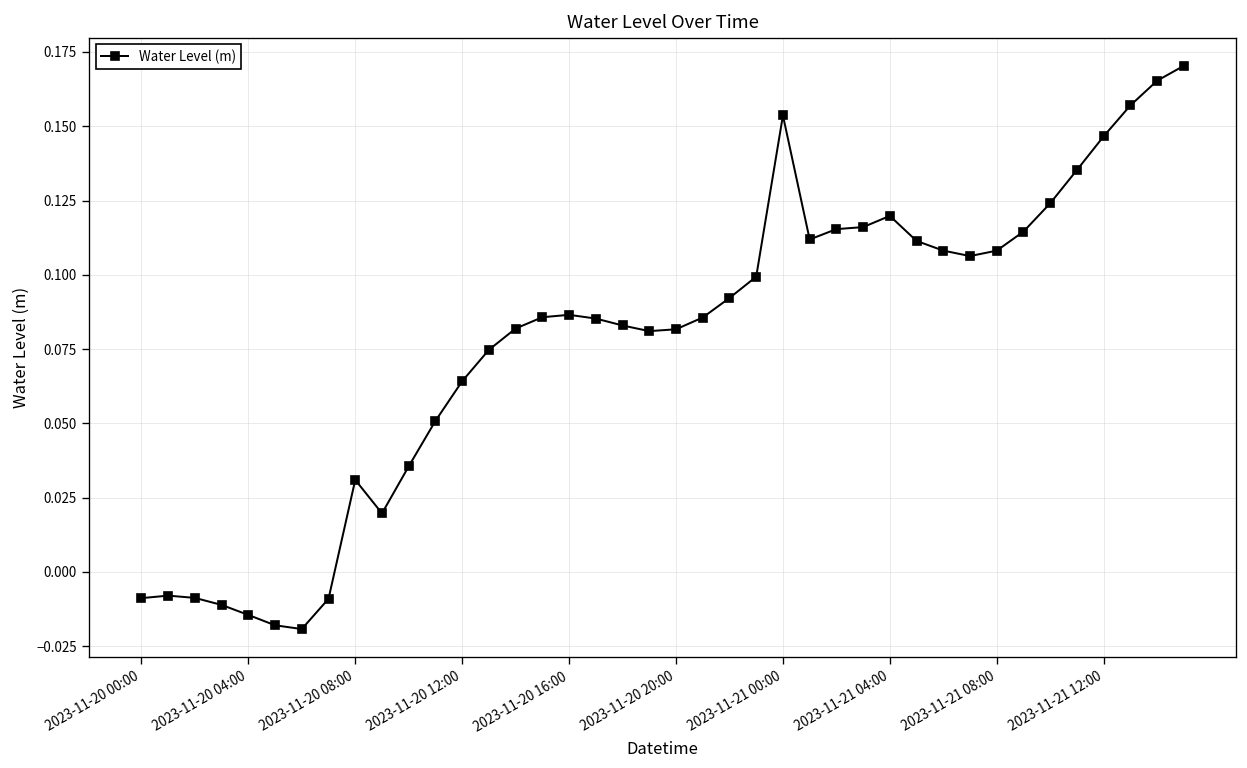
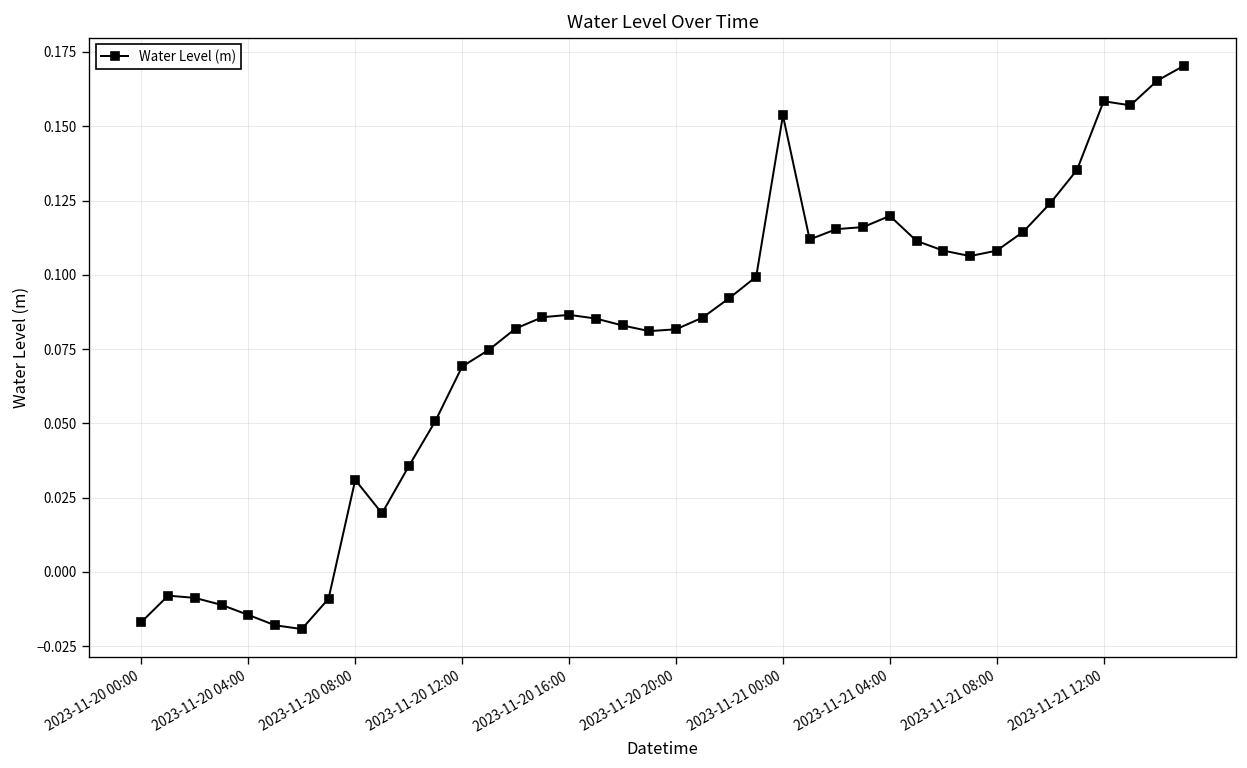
2023-11-20 00:00: -0.009 -> -0.017
2023-11-20 12:00: 0.064 -> 0.069
2023-11-21 12:00: 0.147 -> 0.158
